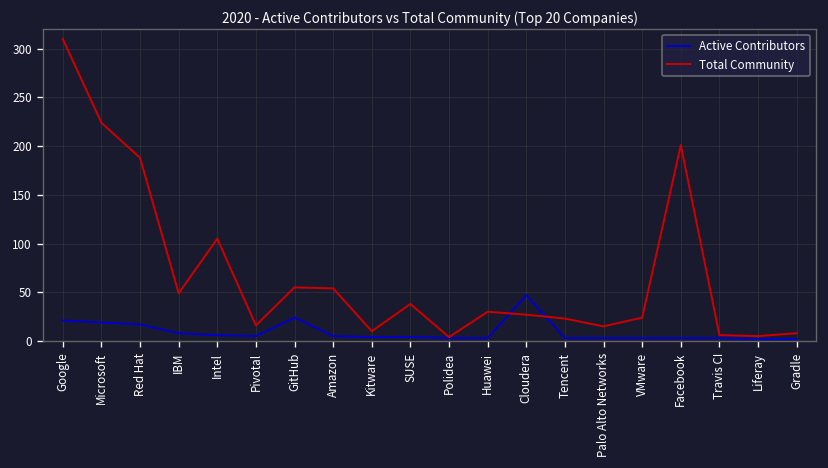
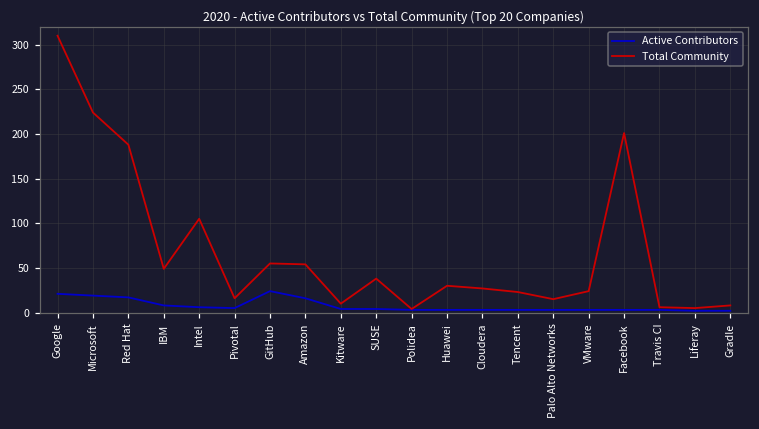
Active Contributors, Amazon: 10 -> 20
Active Contributors, Cloudera: 50 -> 0
